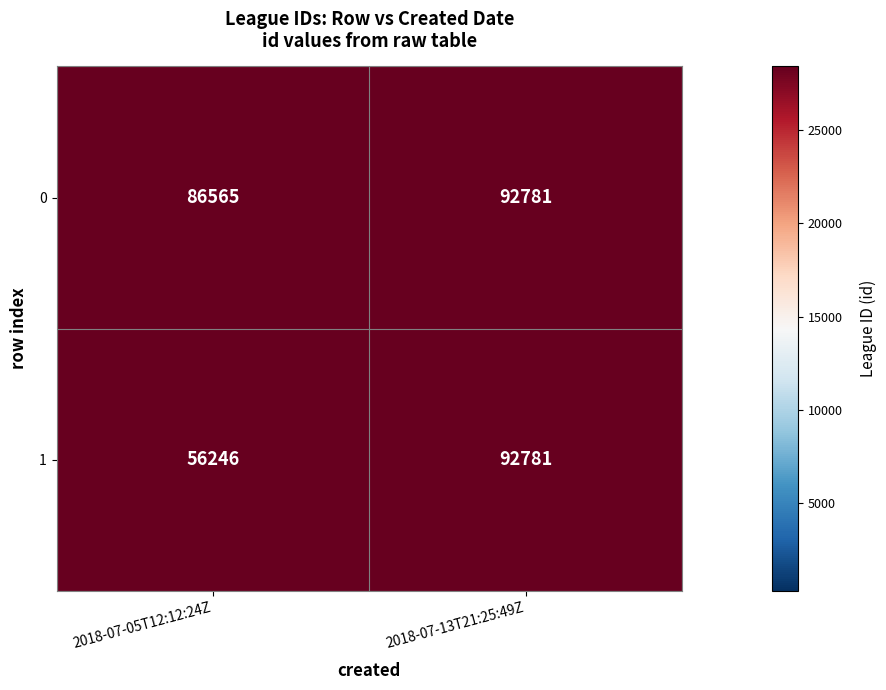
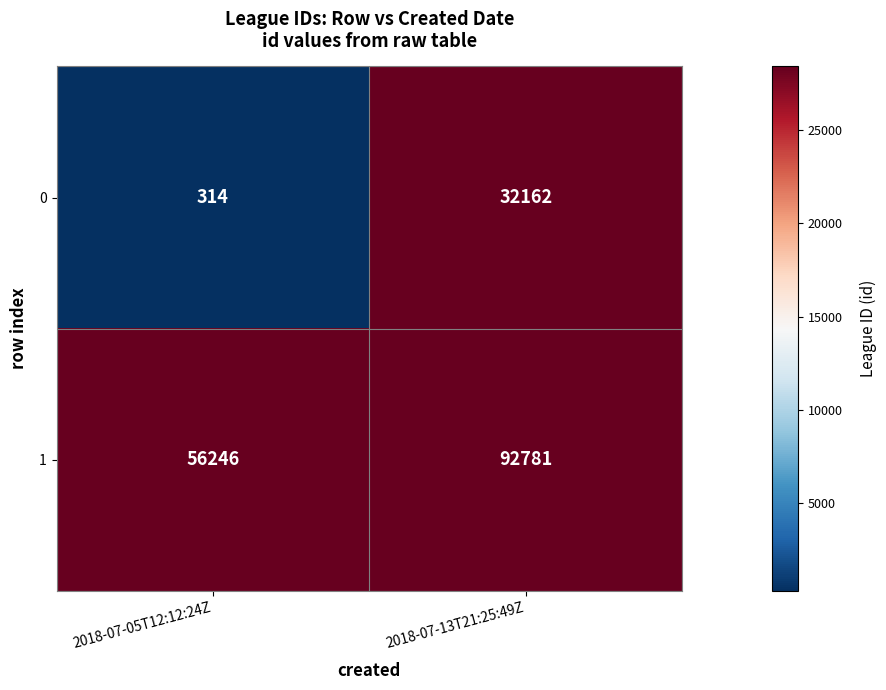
0, 2018-07-05T12:12:24Z: 86565 -> 314
0, 2018-07-13T21:25:49Z: 92781 -> 32162
